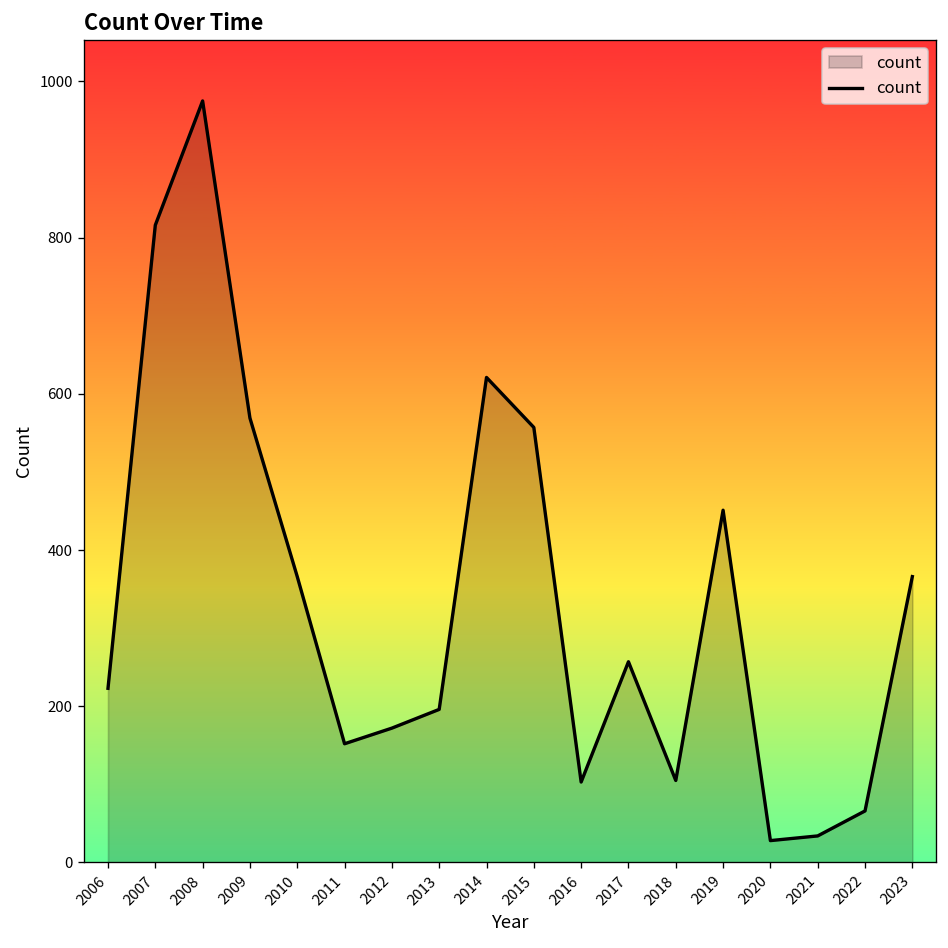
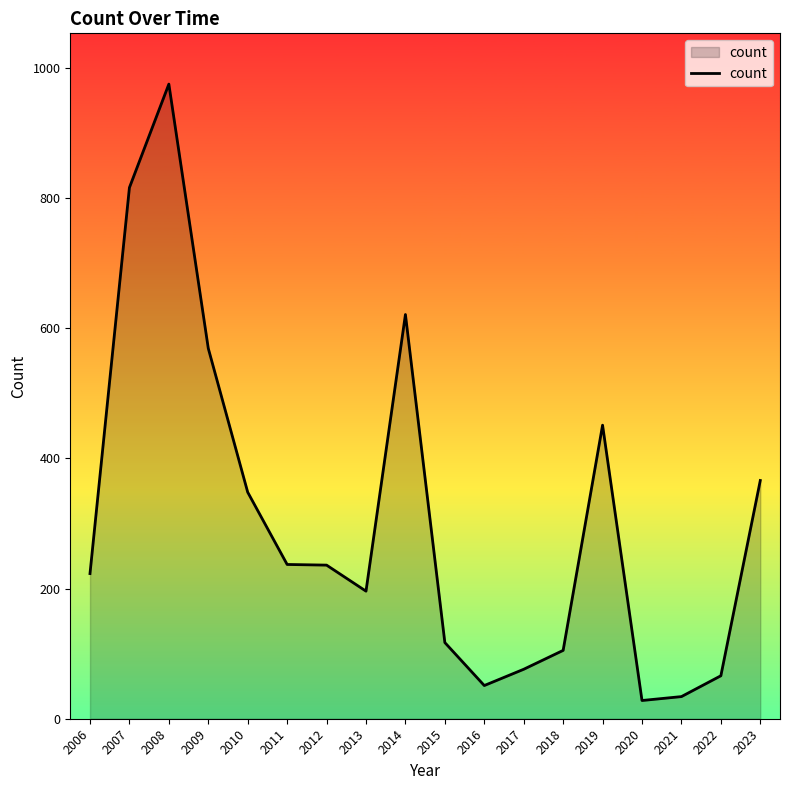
2010: 370 -> 350
2011: 150 -> 240
2012: 170 -> 240
2015: 560 -> 120
2016: 100 -> 50
2017: 260 -> 80
